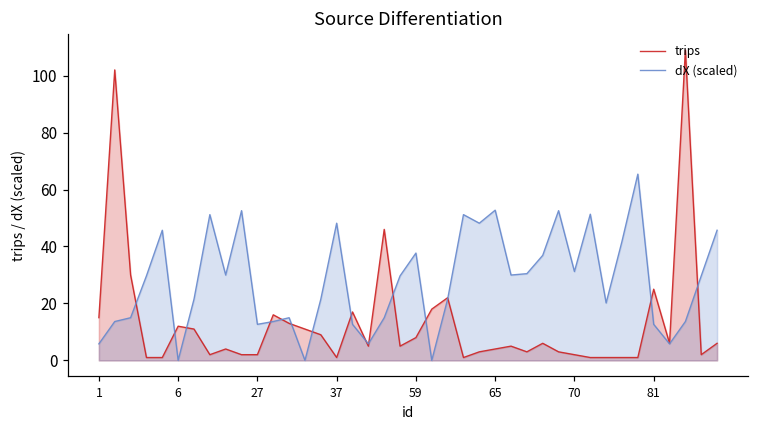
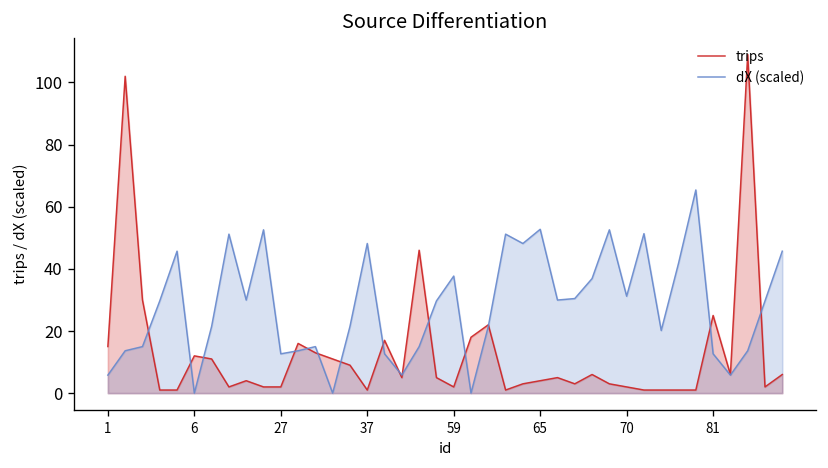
trips, 59: 8 -> 2
